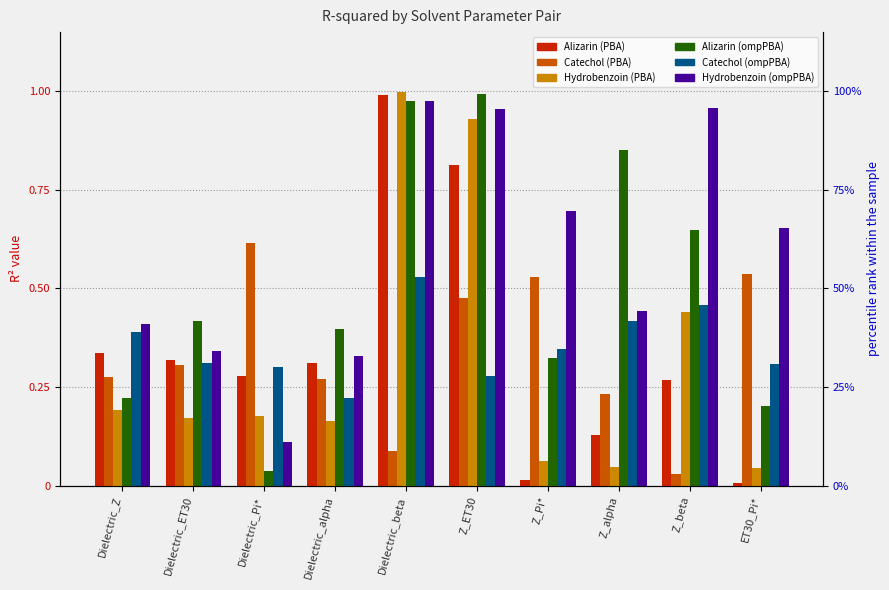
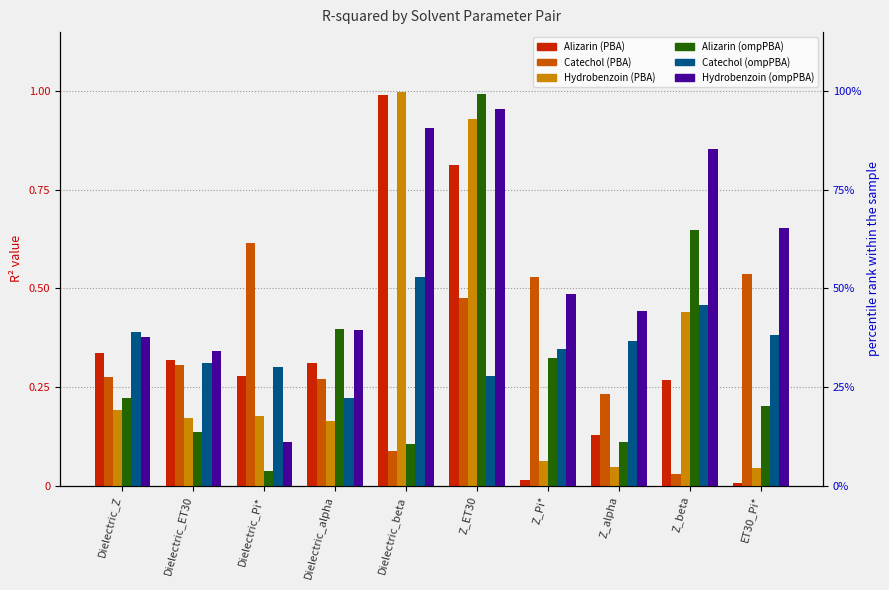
Hydrobenzoin (ompPBA), Dielectric_Z: 0.41 -> 0.38
Alizarin (ompPBA), Dielectric_ET30: 0.42 -> 0.14
Hydrobenzoin (ompPBA), Dielectric_alpha: 0.33 -> 0.39
Alizarin (ompPBA), Dielectric_beta: 0.98 -> 0.11
Hydrobenzoin (ompPBA), Dielectric_beta: 0.97 -> 0.91
Hydrobenzoin (ompPBA), Z_Pi*: 0.70 -> 0.49
Alizarin (ompPBA), Z_alpha: 0.85 -> 0.11
Catechol (ompPBA), Z_alpha: 0.42 -> 0.37
Hydrobenzoin (ompPBA), Z_beta: 0.96 -> 0.85
Catechol (ompPBA), ET30_Pi*: 0.31 -> 0.38
